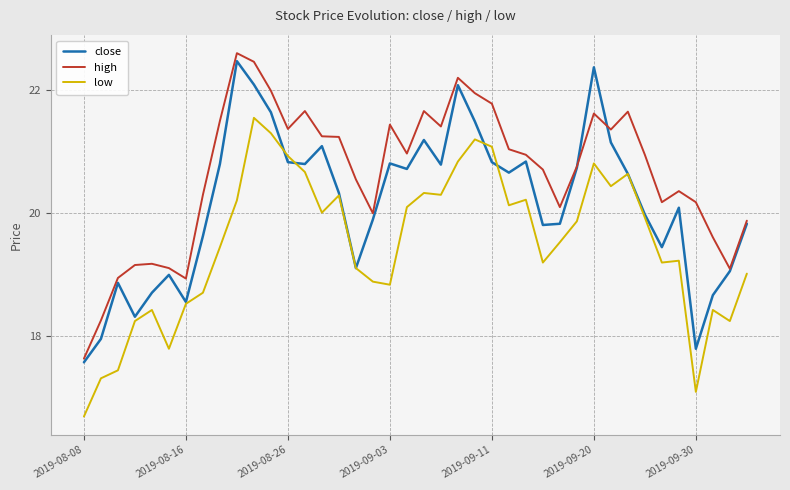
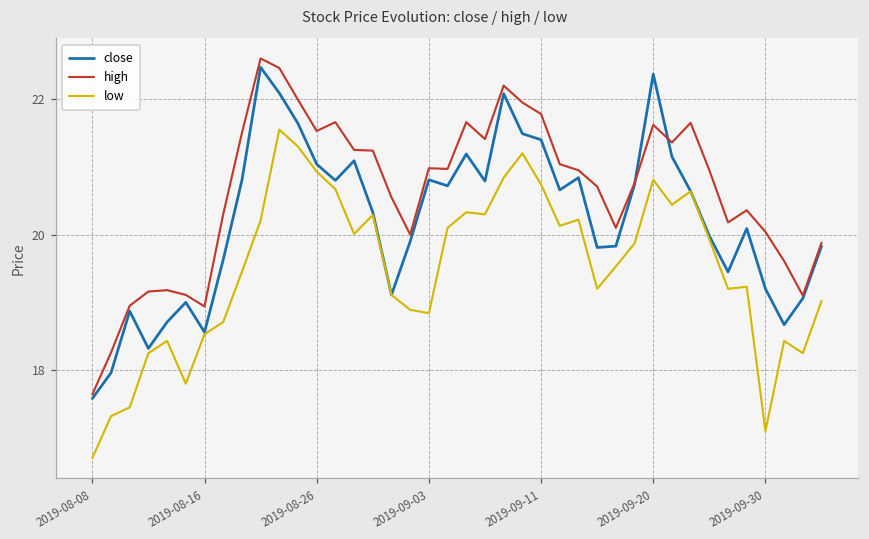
close, 2019-08-26: 20.8 -> 21.0
high, 2019-08-26: 21.4 -> 21.5
high, 2019-09-03: 21.4 -> 21.0
close, 2019-09-11: 20.8 -> 21.4
low, 2019-09-11: 21.1 -> 20.7
close, 2019-09-30: 17.8 -> 19.2
high, 2019-09-30: 20.2 -> 20.0
